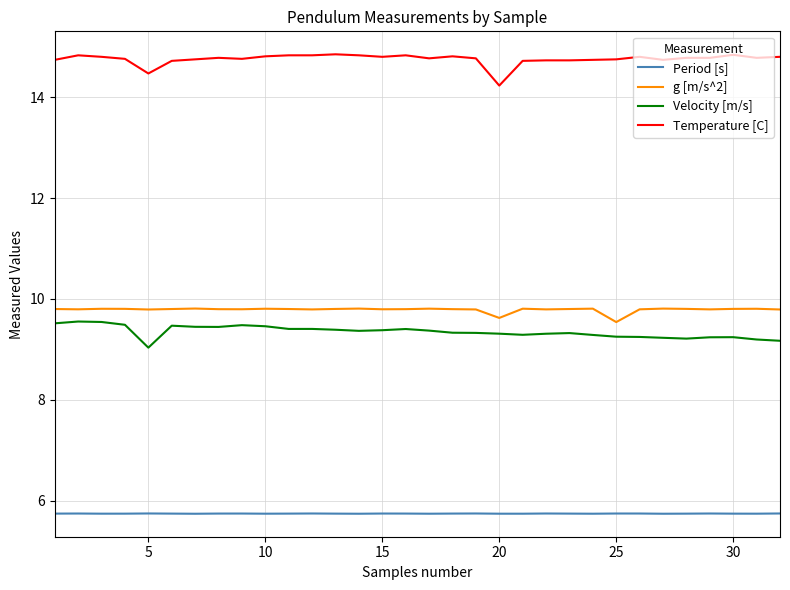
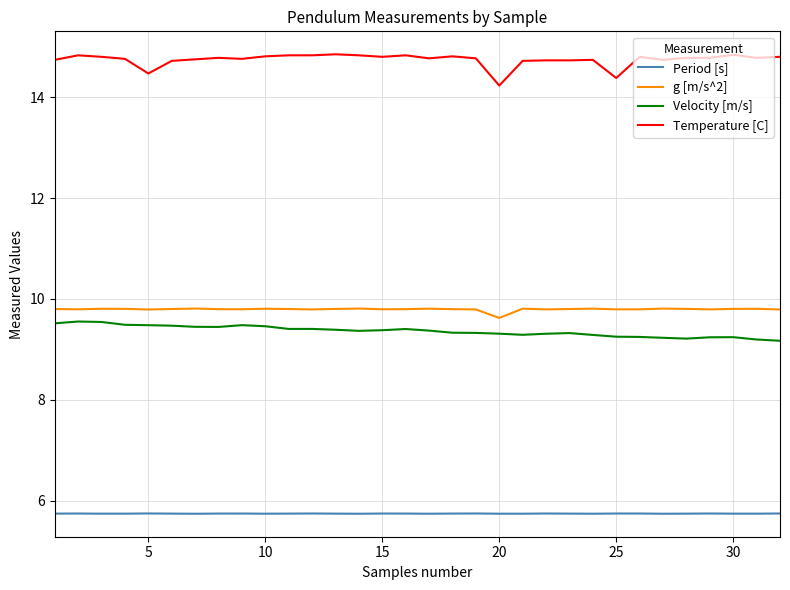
Velocity [m/s], 5: 9.0 -> 9.5
g [m/s^2], 25: 9.5 -> 9.8
Temperature [C], 25: 14.8 -> 14.4
